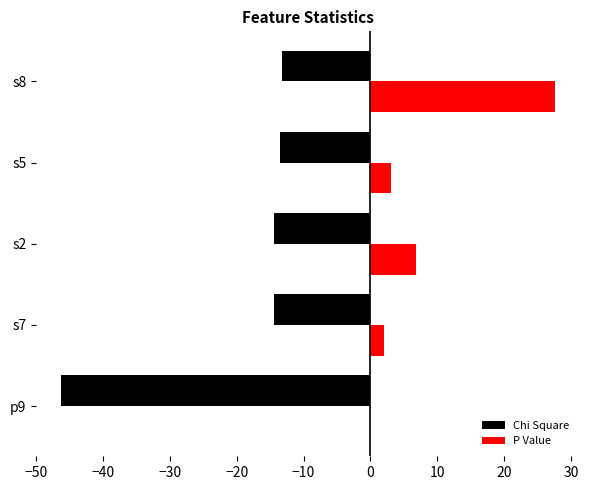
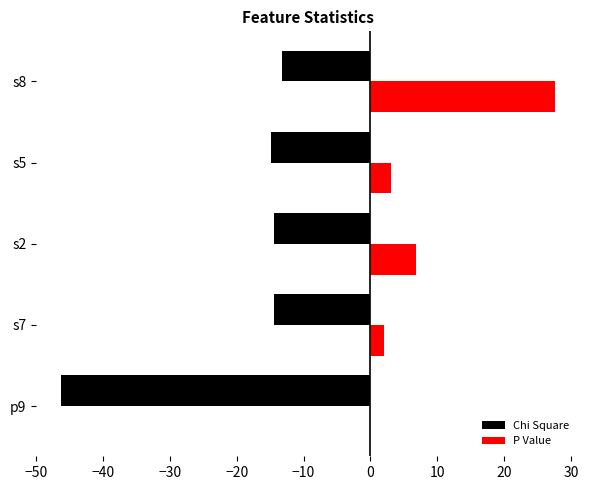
Chi Square, s5: -13 -> -15
